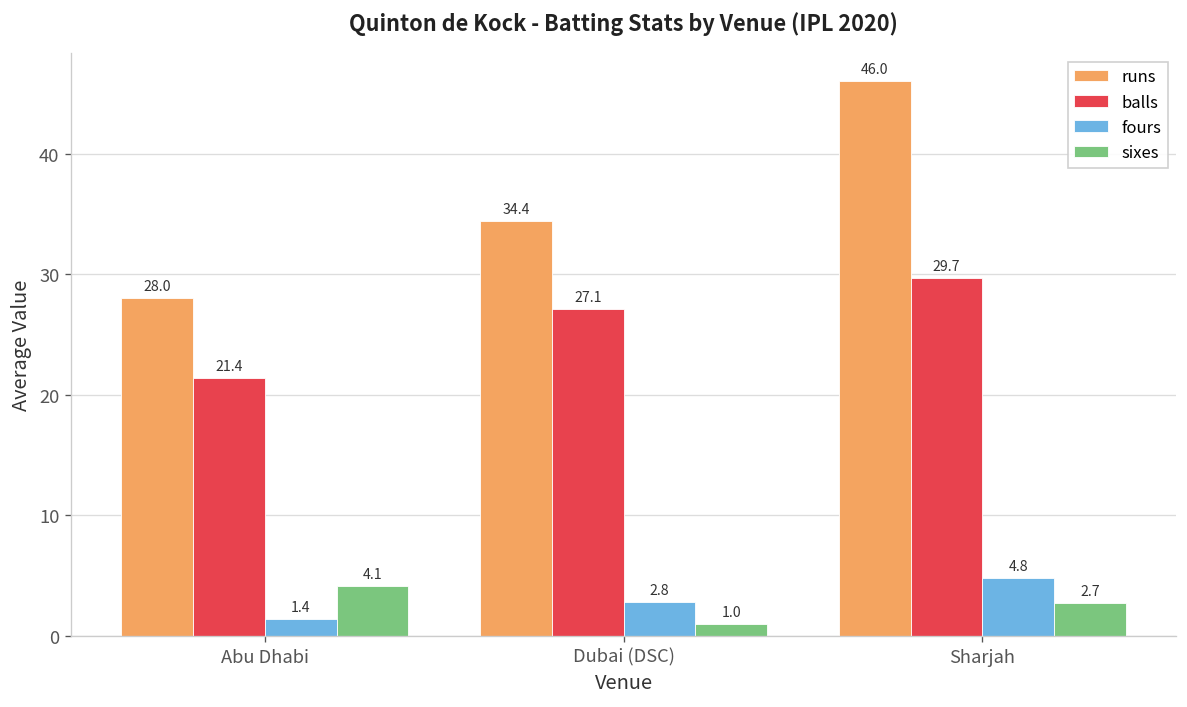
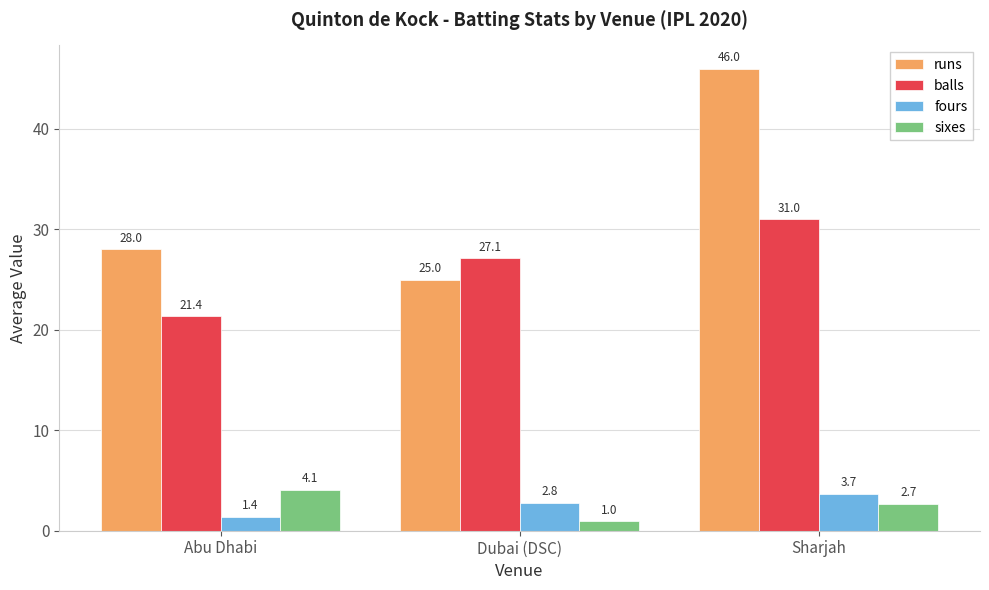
runs, Dubai (DSC): 34.4 -> 25.0
balls, Sharjah: 29.7 -> 31.0
fours, Sharjah: 4.8 -> 3.7
